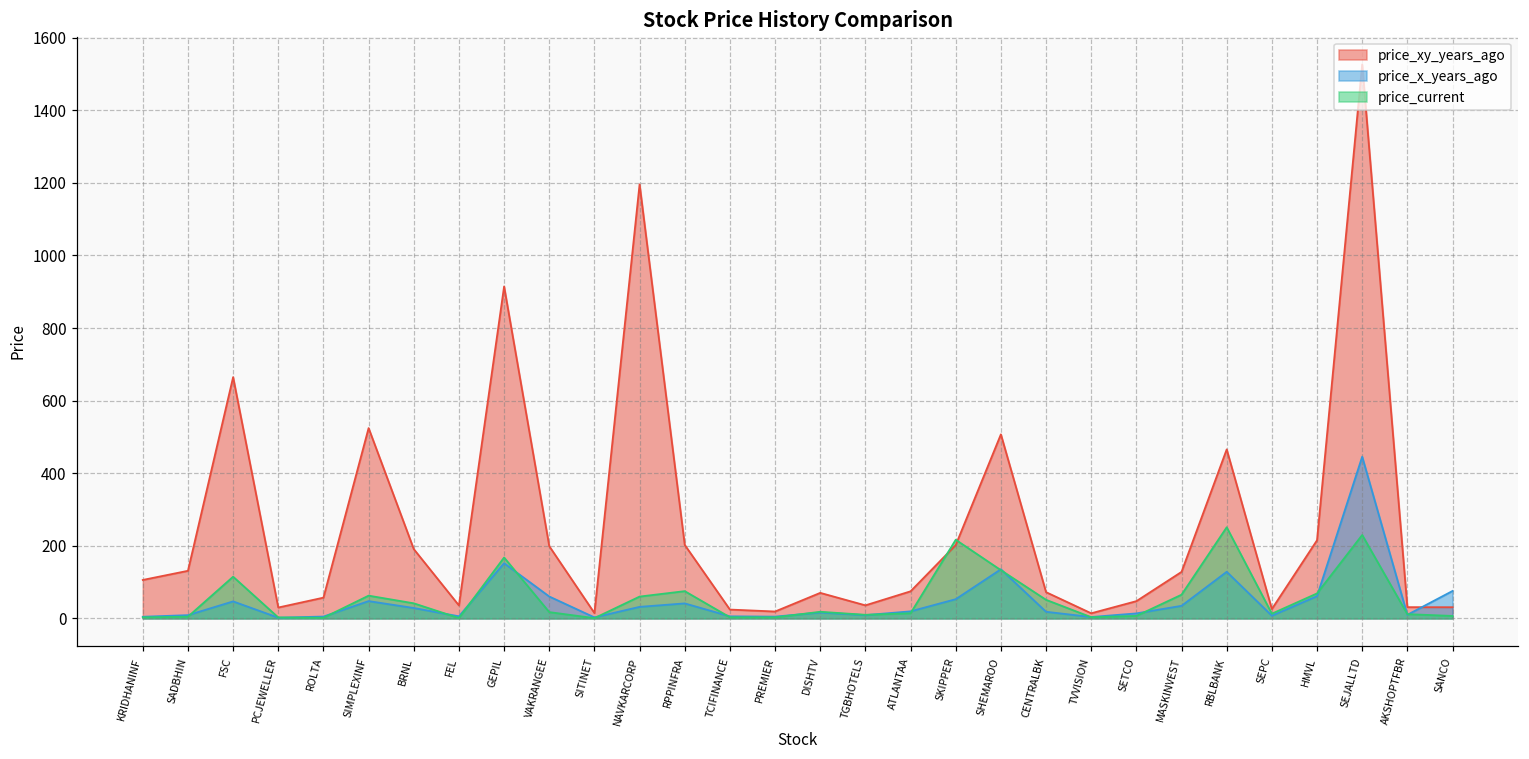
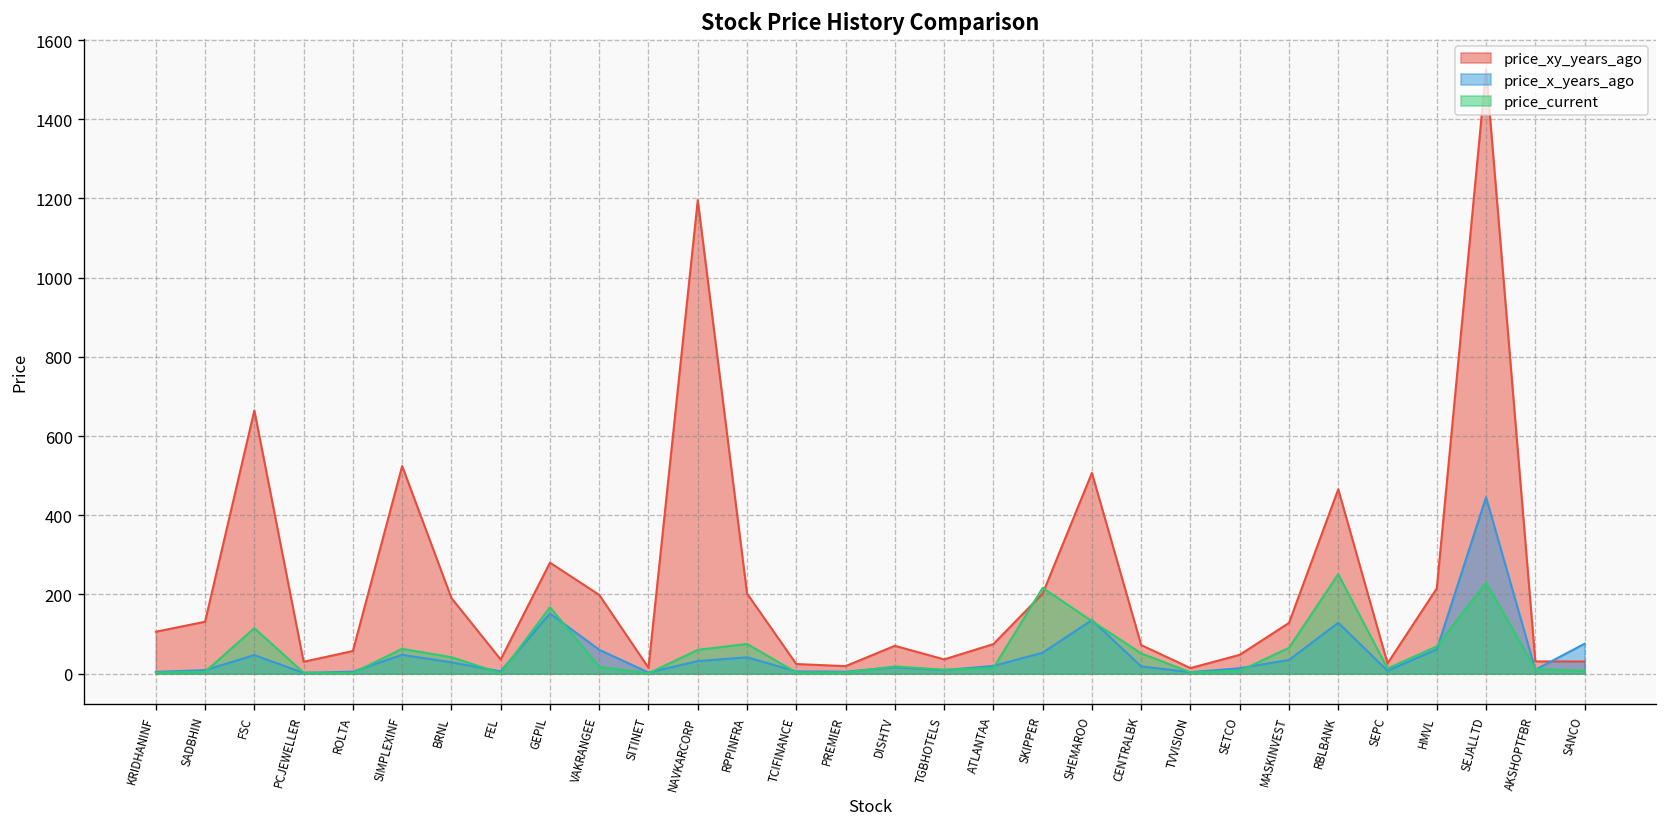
price_xy_years_ago, GEPIL: 910 -> 280
